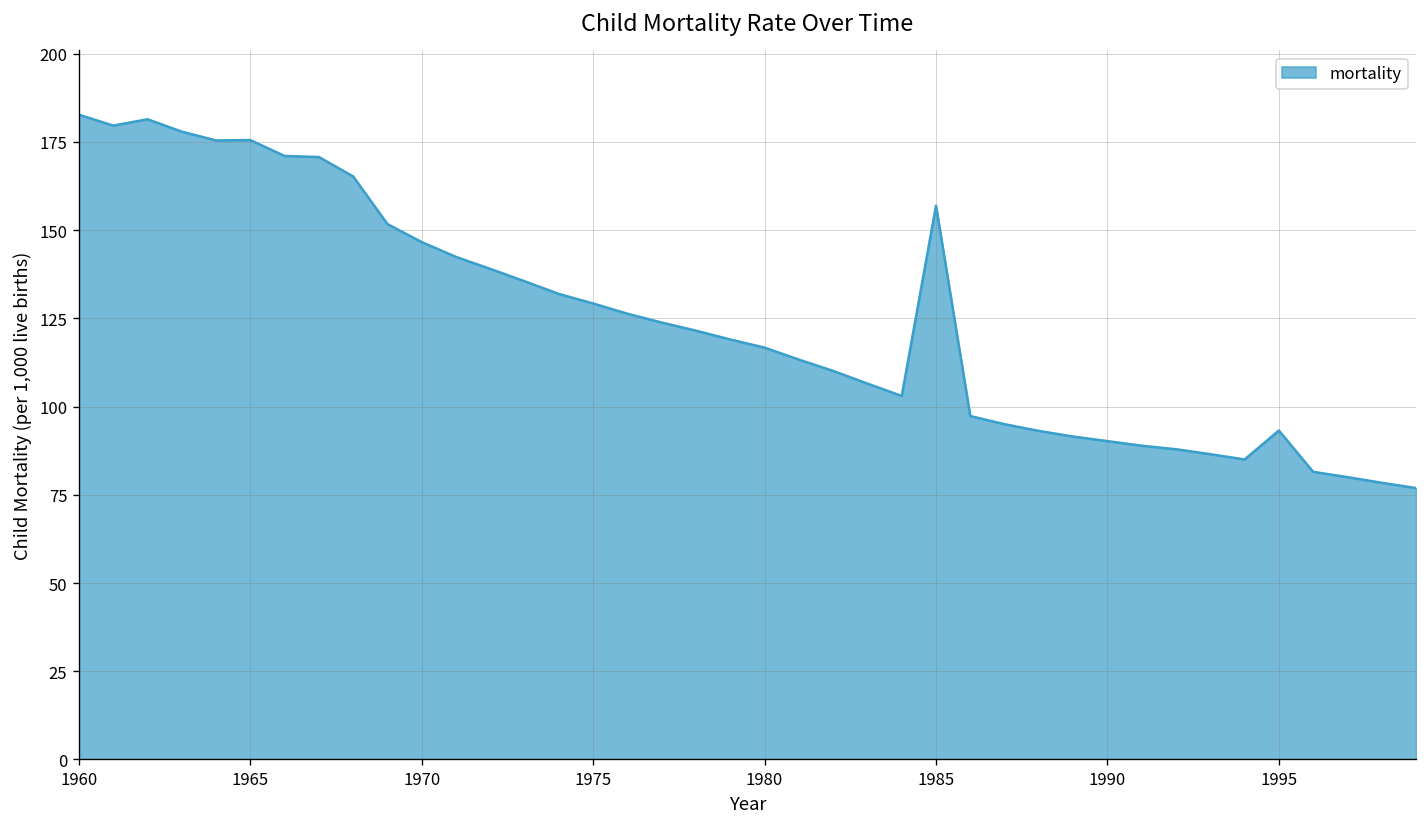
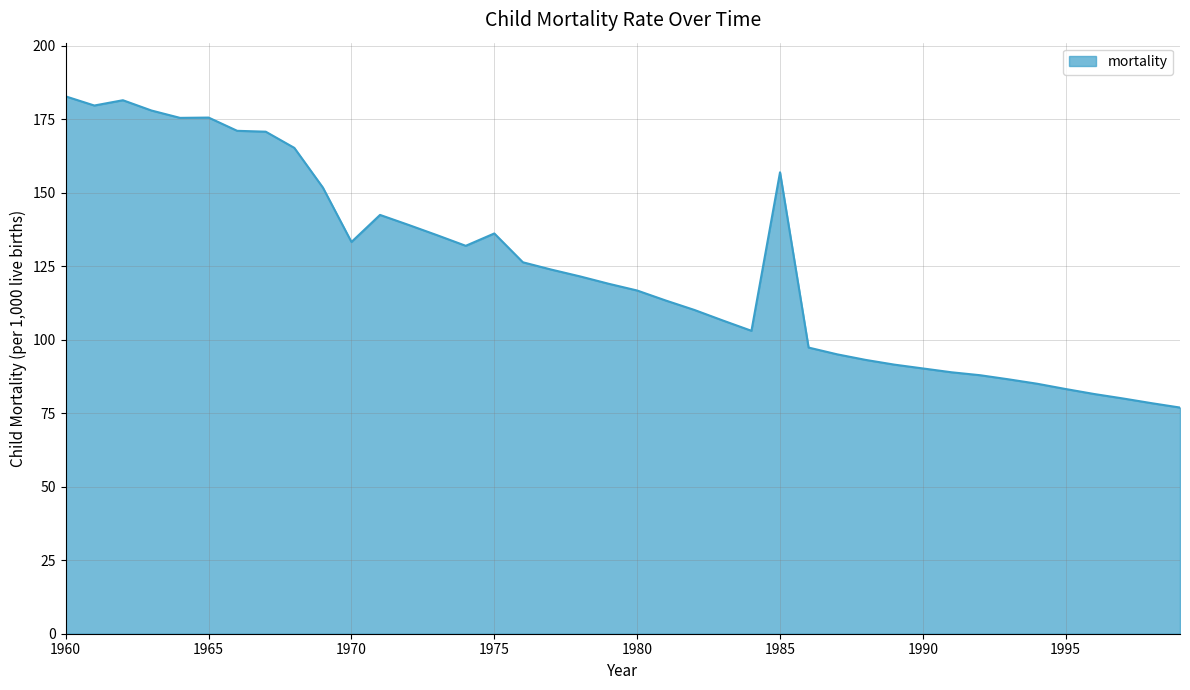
1970: 147 -> 133
1975: 129 -> 136
1995: 93 -> 83
